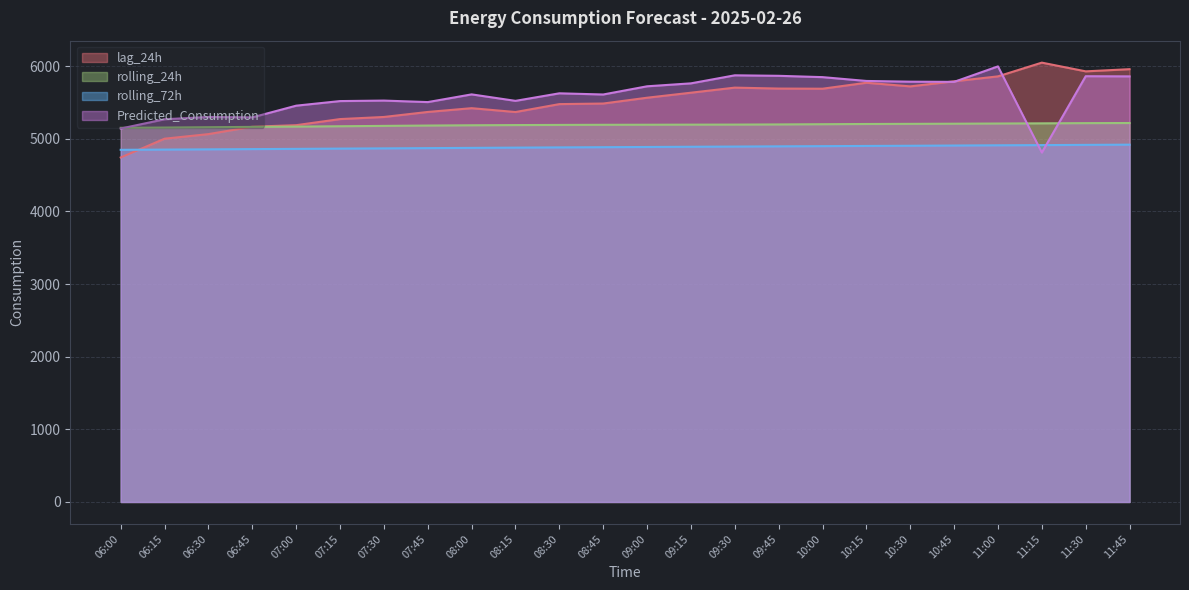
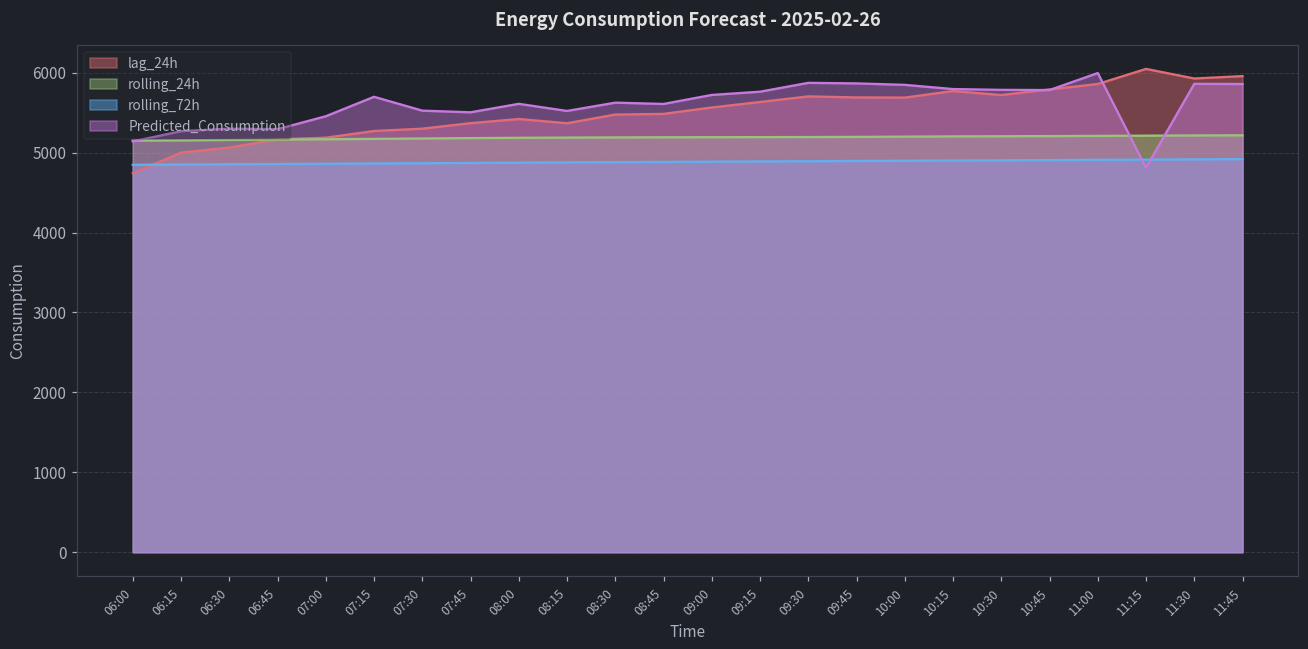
Predicted_Consumption, 07:15: 5500 -> 5700
